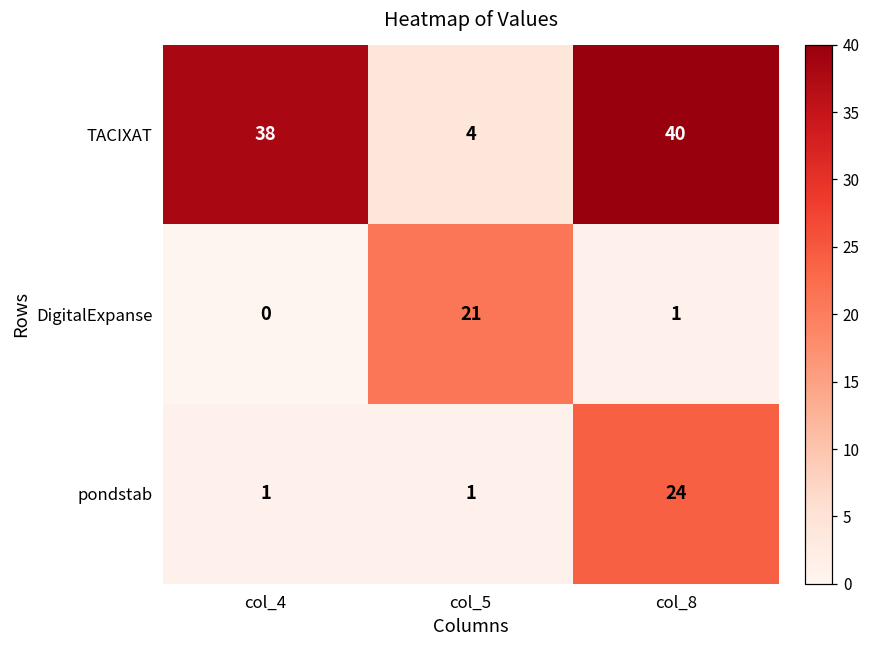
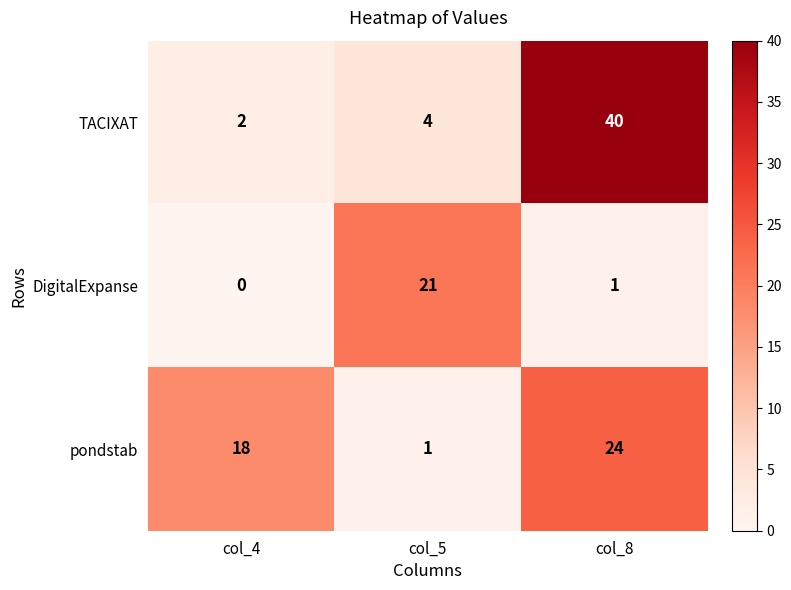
TACIXAT, col_4: 38 -> 2
pondstab, col_4: 1 -> 18
